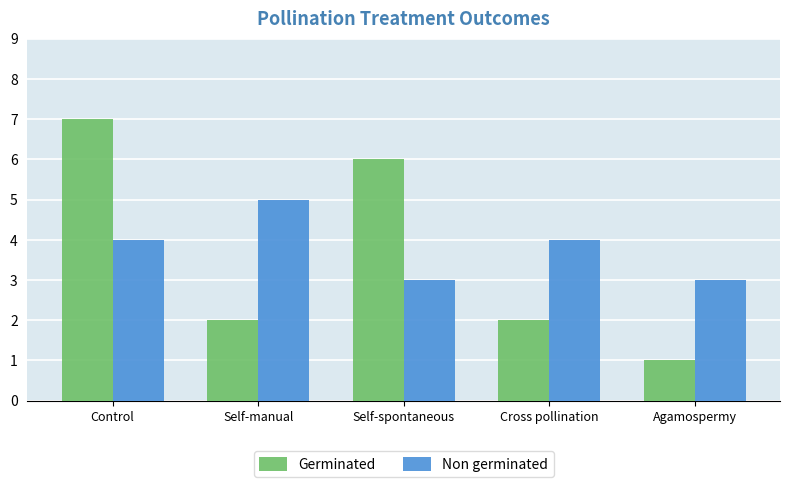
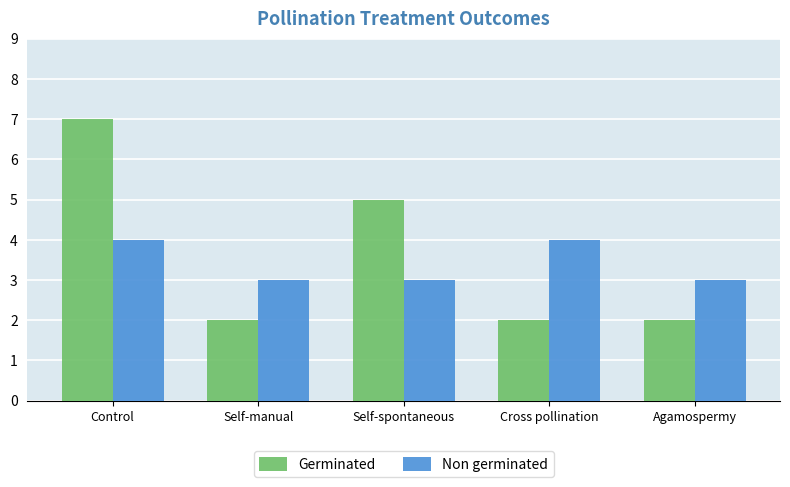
Non germinated, Self-manual: 5 -> 3
Germinated, Self-spontaneous: 6 -> 5
Germinated, Agamospermy: 1 -> 2
